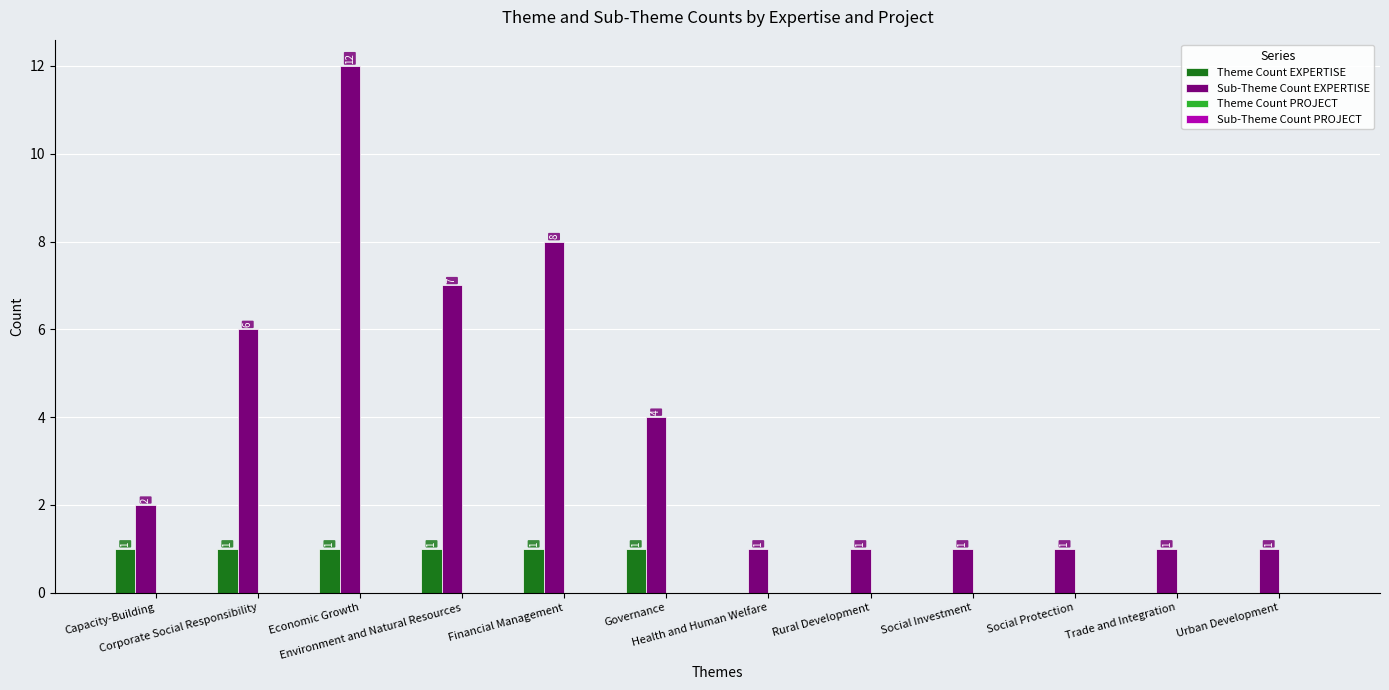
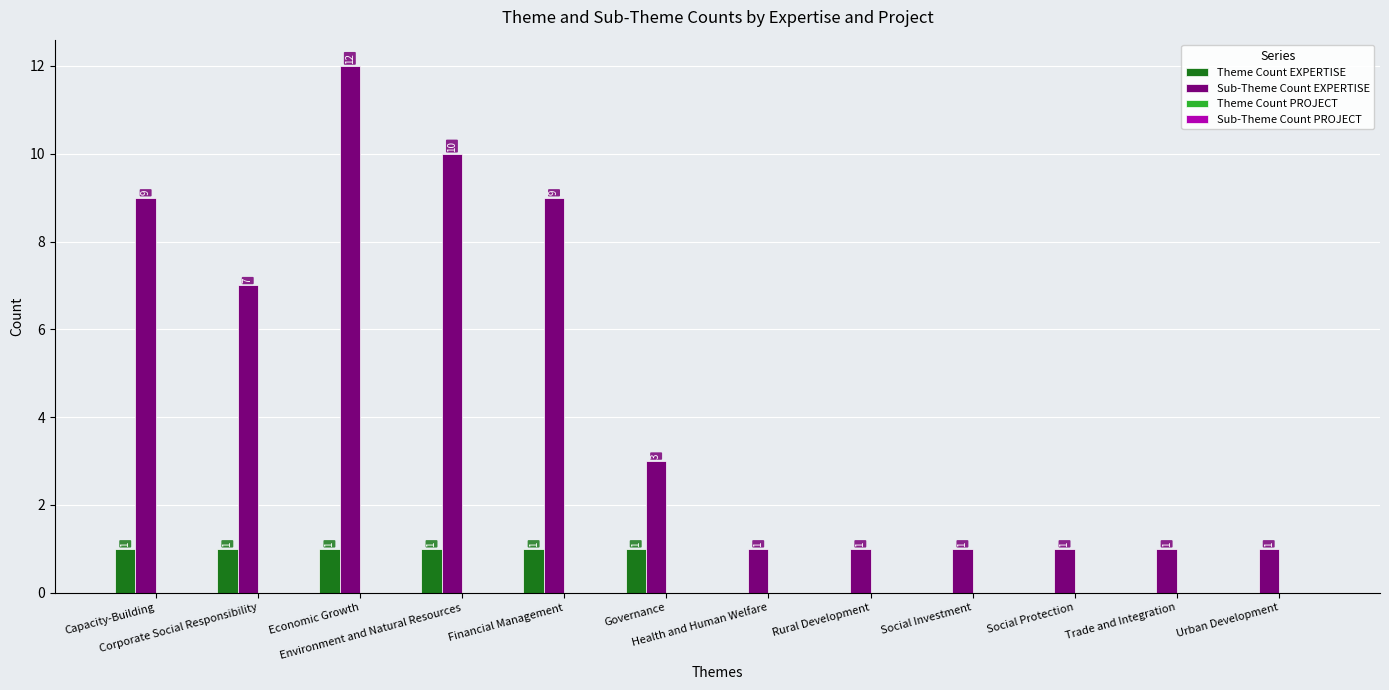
Sub-Theme Count EXPERTISE, Capacity-Building: 2 -> 9
Sub-Theme Count EXPERTISE, Corporate Social Responsibility: 6 -> 7
Sub-Theme Count EXPERTISE, Environment and Natural Resources: 7 -> 10
Sub-Theme Count EXPERTISE, Financial Management: 8 -> 9
Sub-Theme Count EXPERTISE, Governance: 4 -> 3
